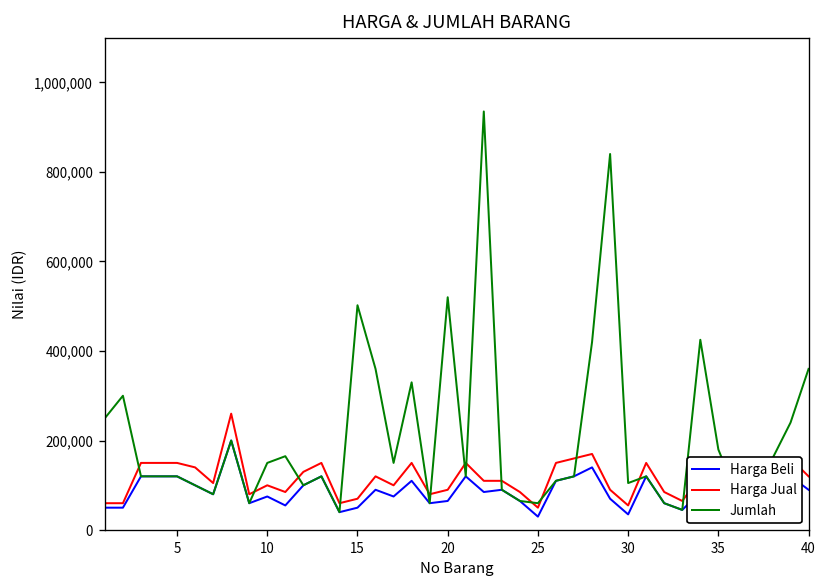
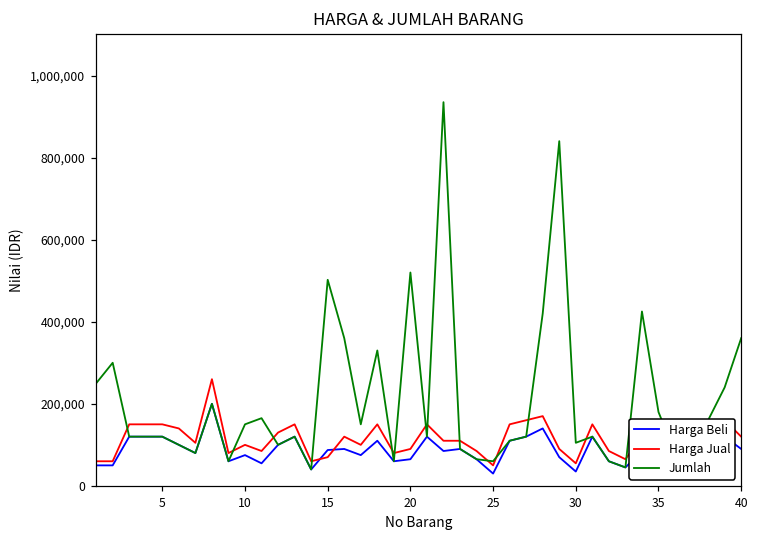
Harga Beli, 15: 50,000 -> 90,000
